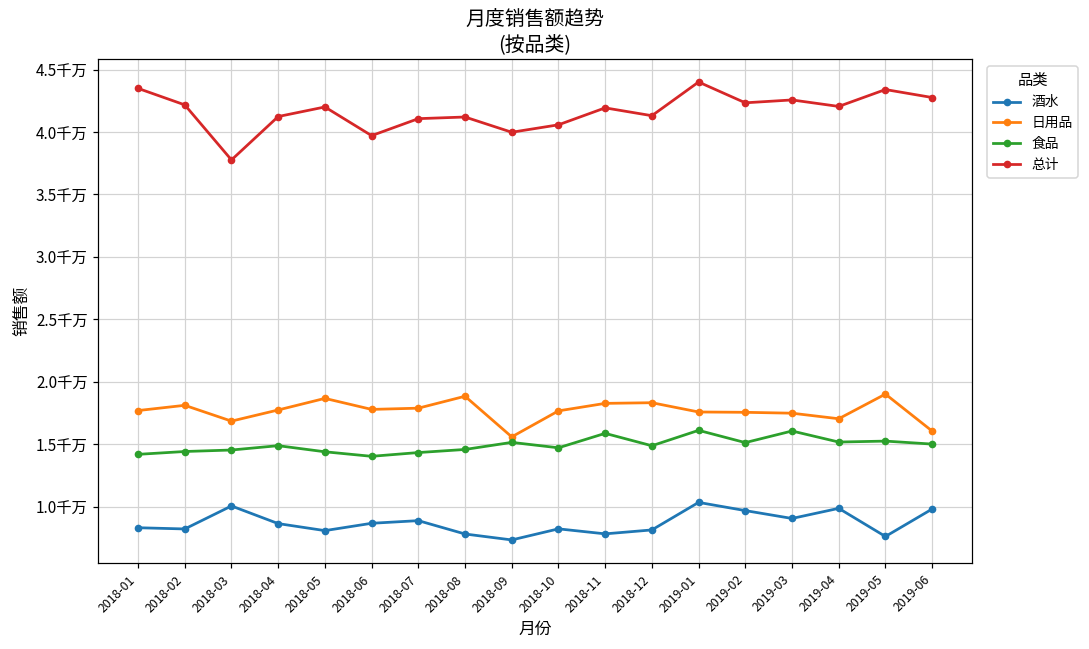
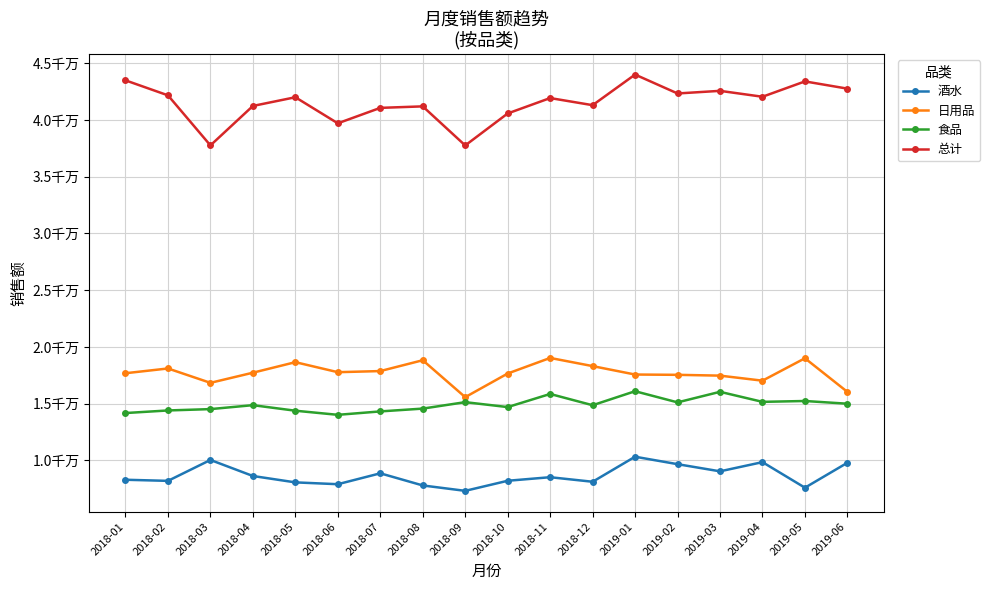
酒水, 2018-06: 0.87千万 -> 0.79千万
总计, 2018-09: 4.00千万 -> 3.78千万
酒水, 2018-11: 0.78千万 -> 0.85千万
日用品, 2018-11: 1.83千万 -> 1.90千万
